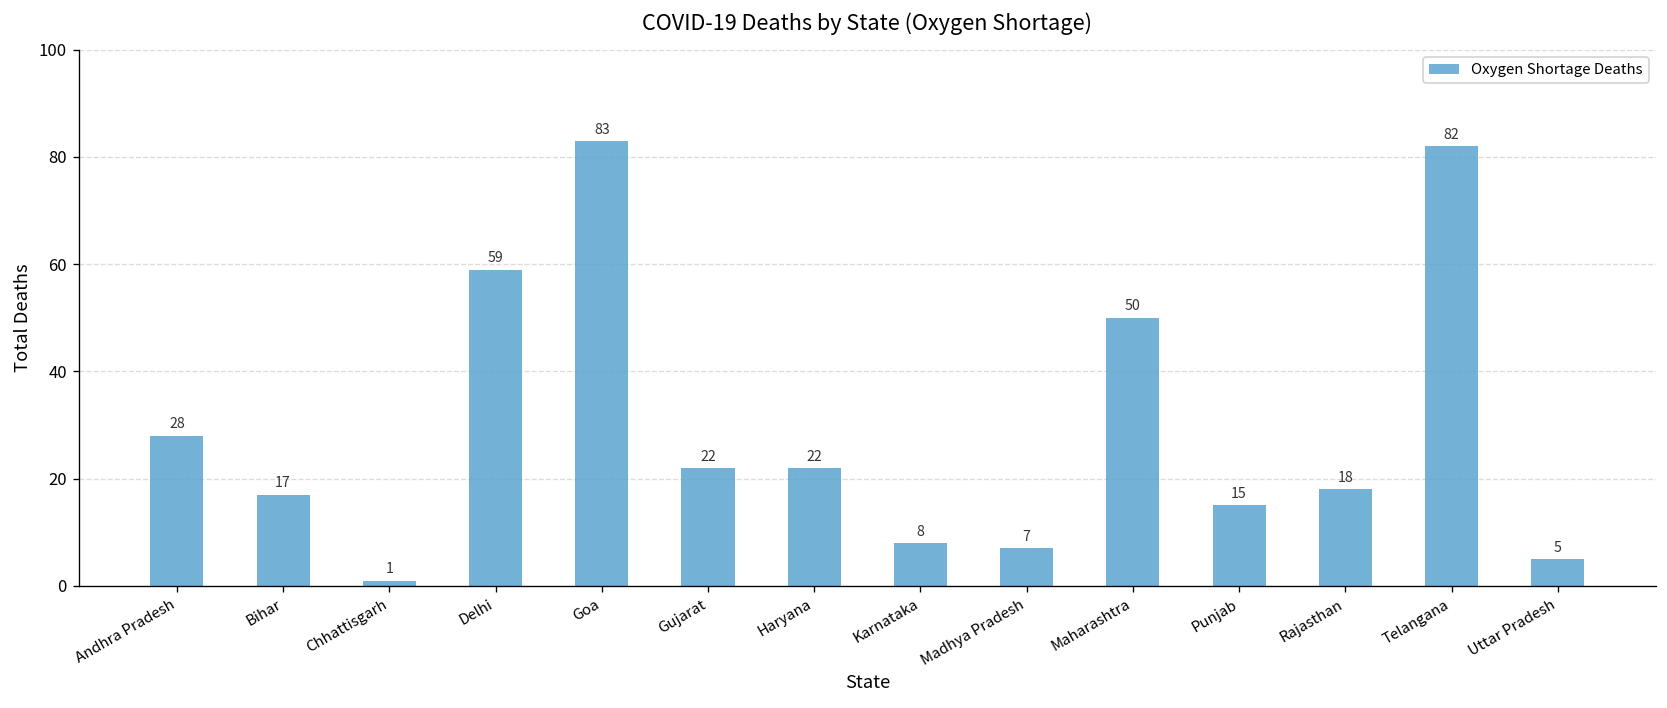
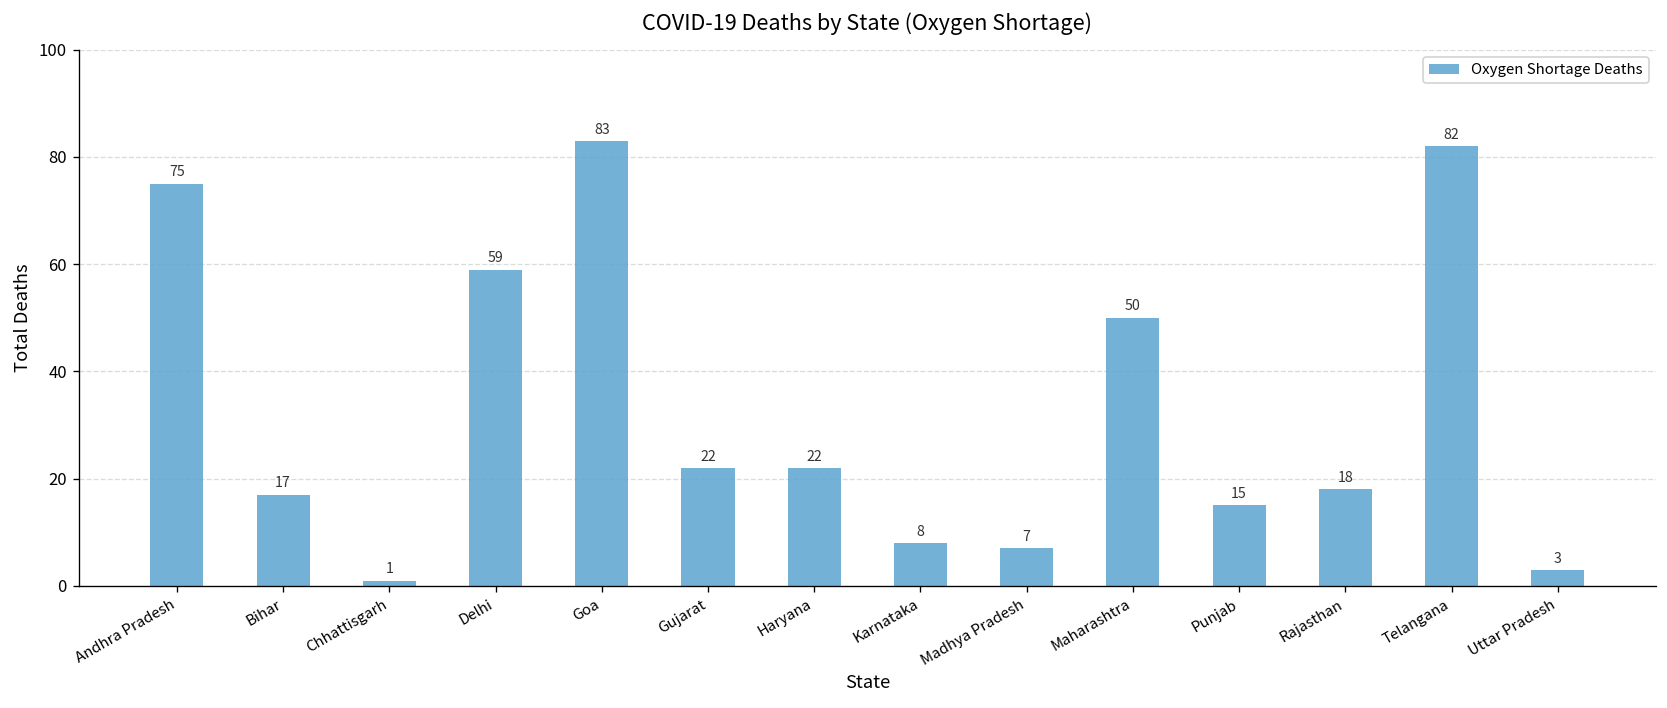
Andhra Pradesh: 28 -> 75
Uttar Pradesh: 5 -> 3
